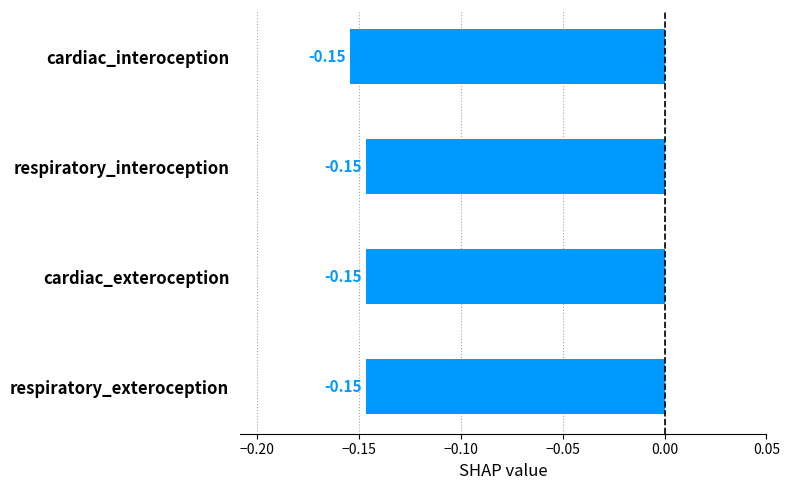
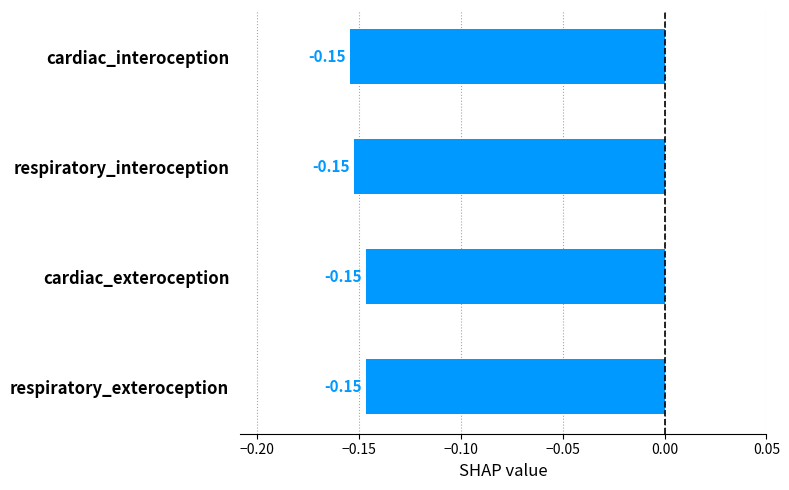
respiratory_interoception: -0.147 -> -0.152
